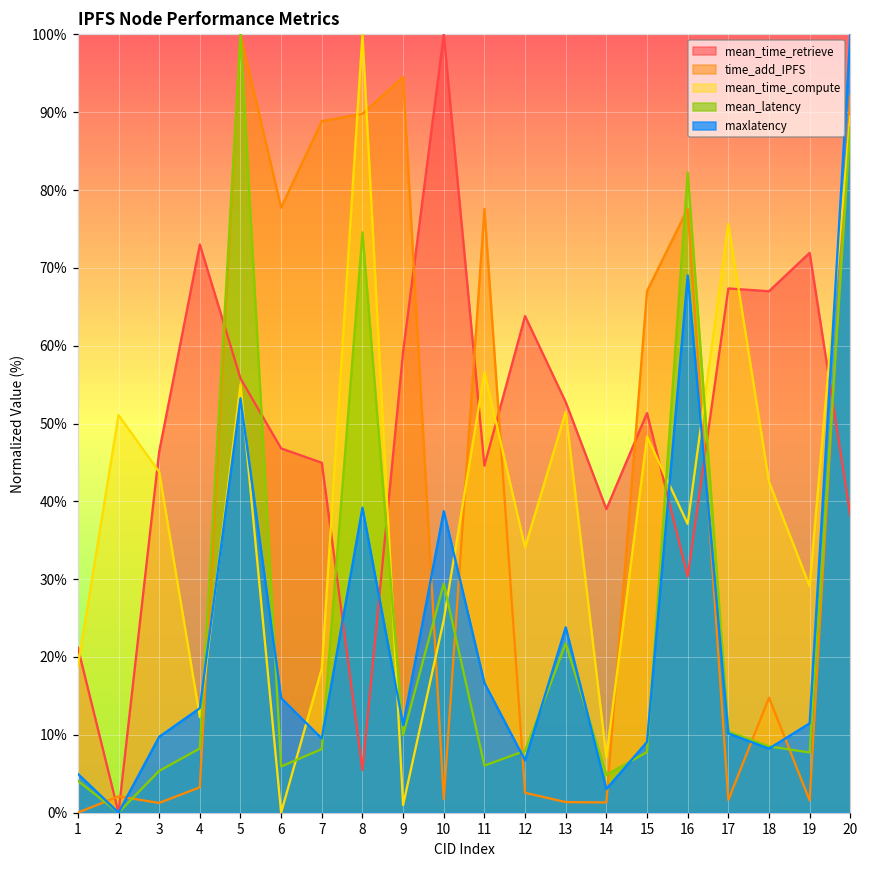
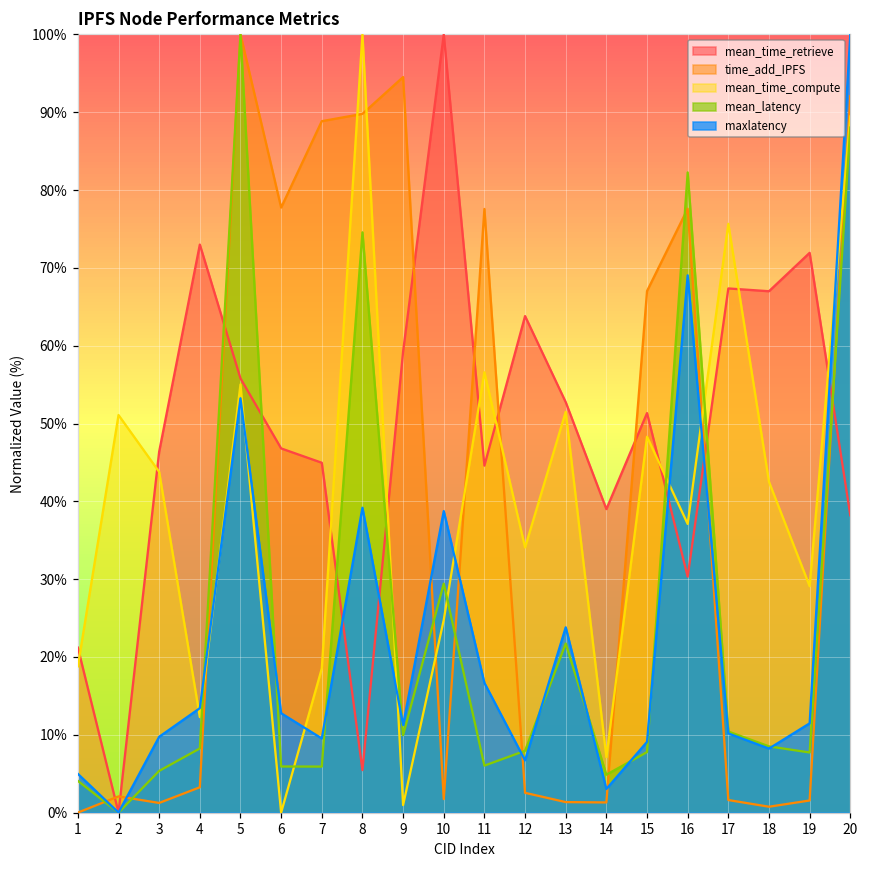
maxlatency, 6: 15% -> 13%
mean_latency, 7: 8% -> 6%
time_add_IPFS, 18: 15% -> 1%
